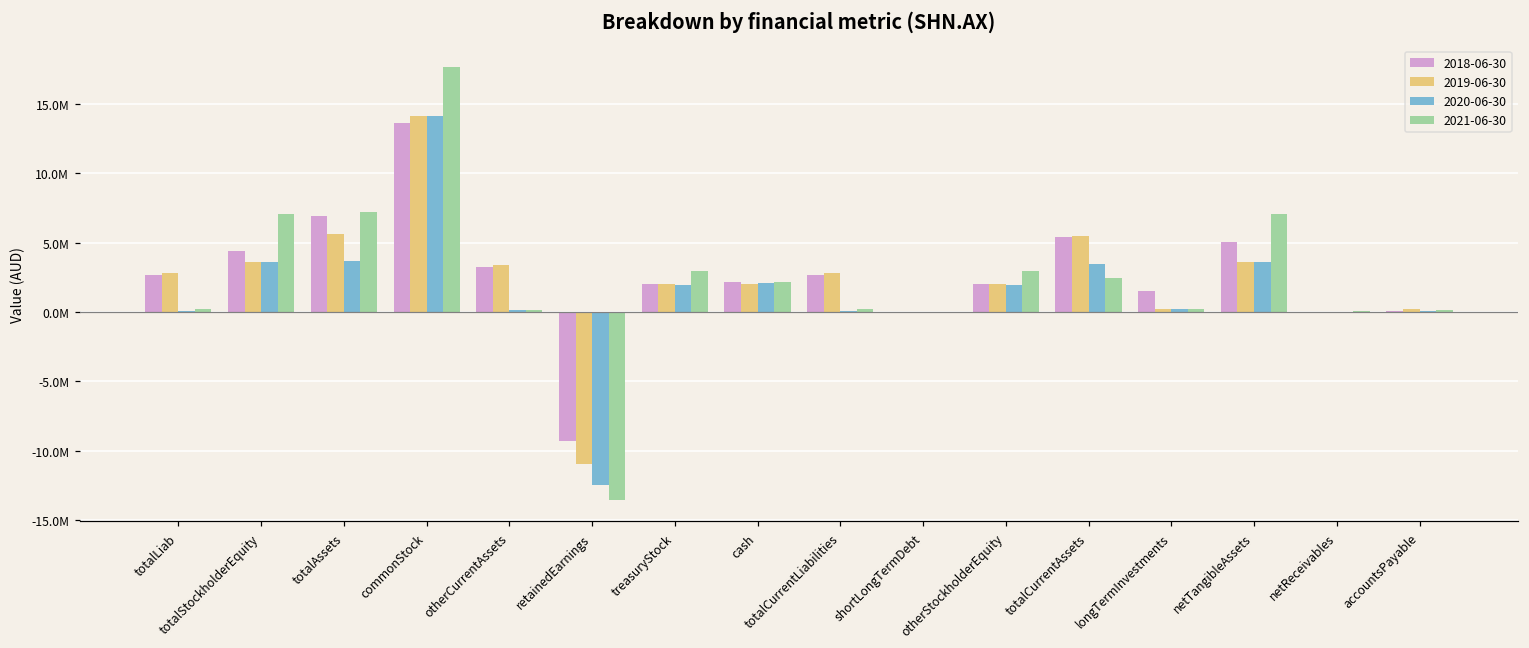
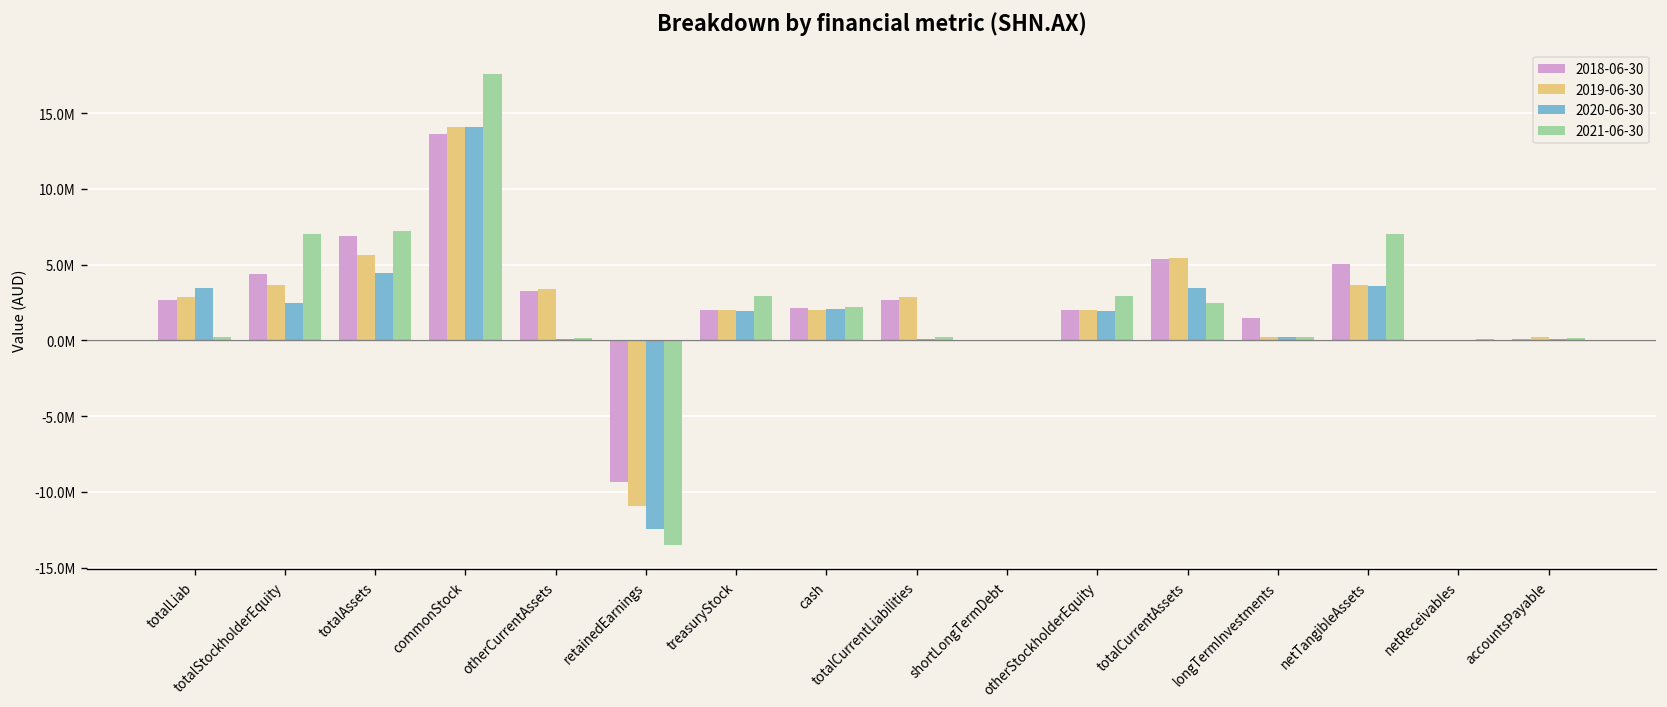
2020-06-30, totalLiab: 100000 -> 3500000
2020-06-30, totalStockholderEquity: 3600000 -> 2500000
2020-06-30, totalAssets: 3600000 -> 4400000
